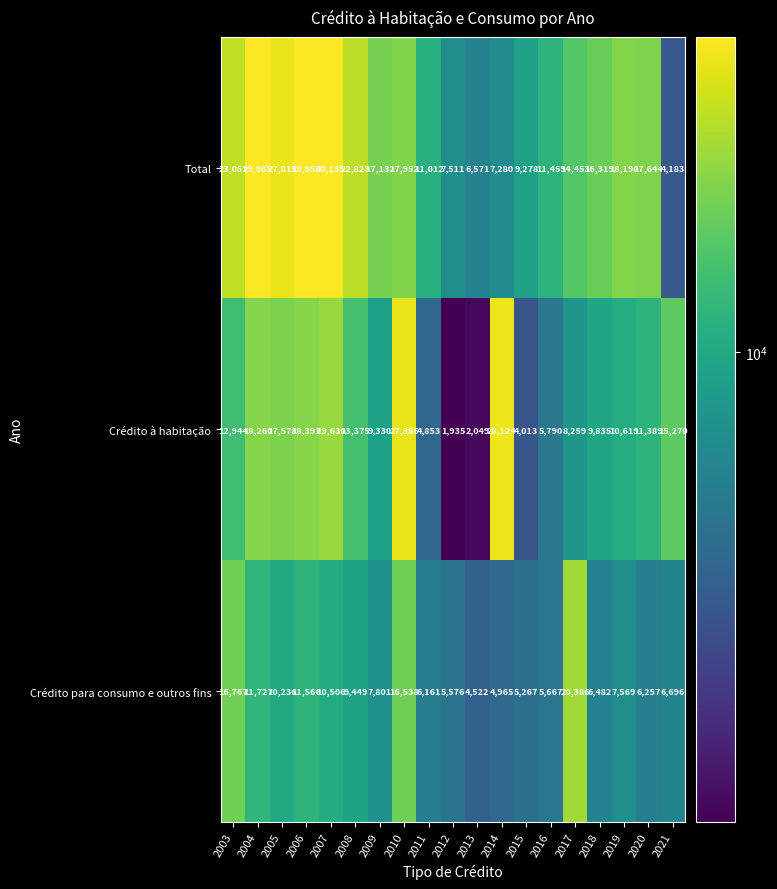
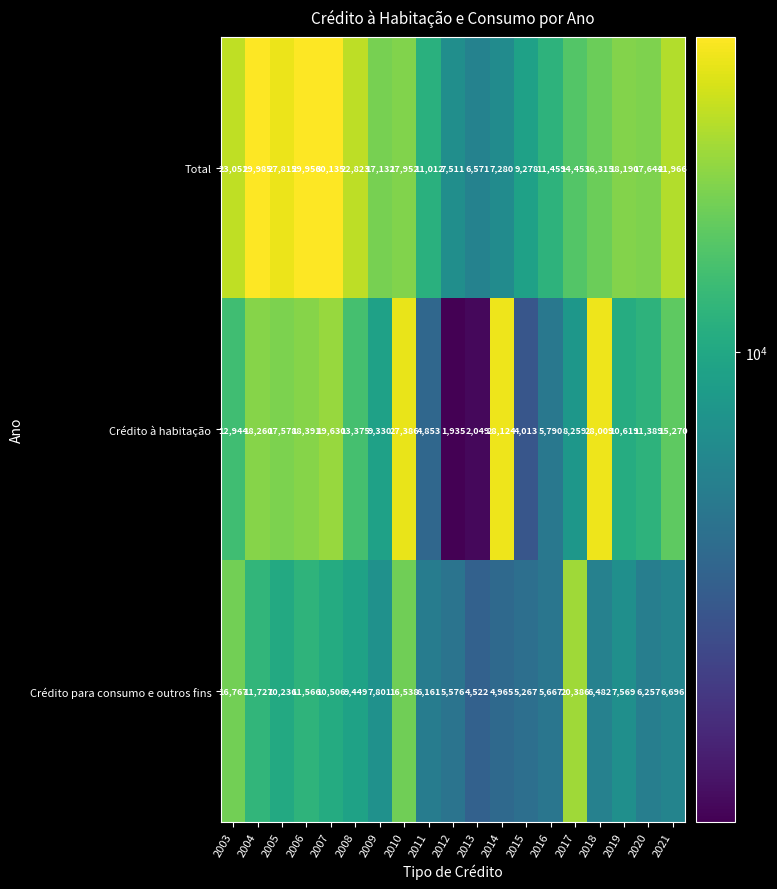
Total, 2021: 4,183 -> 21,966
Crédito à habitação, 2018: 9,835 -> 28,009
